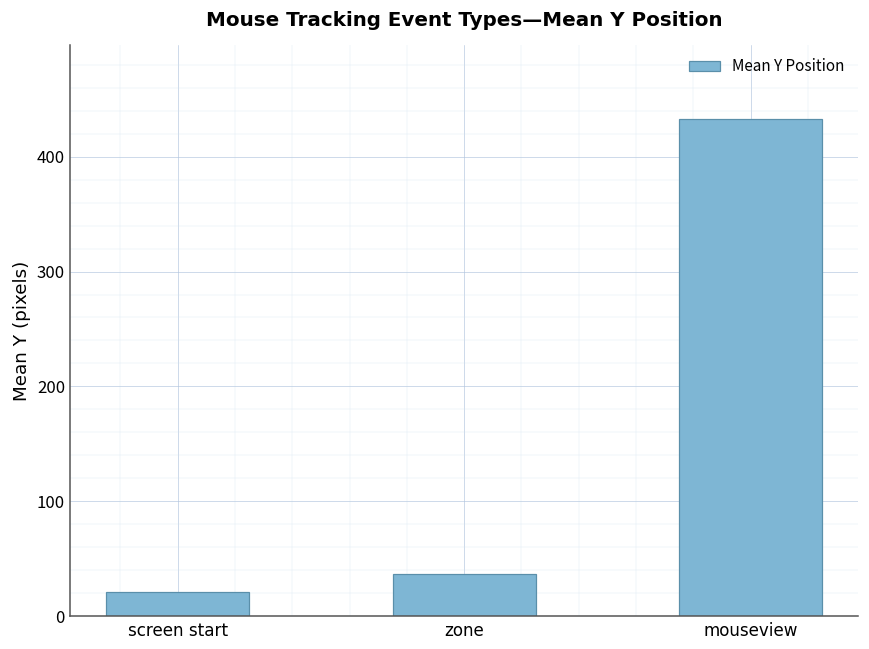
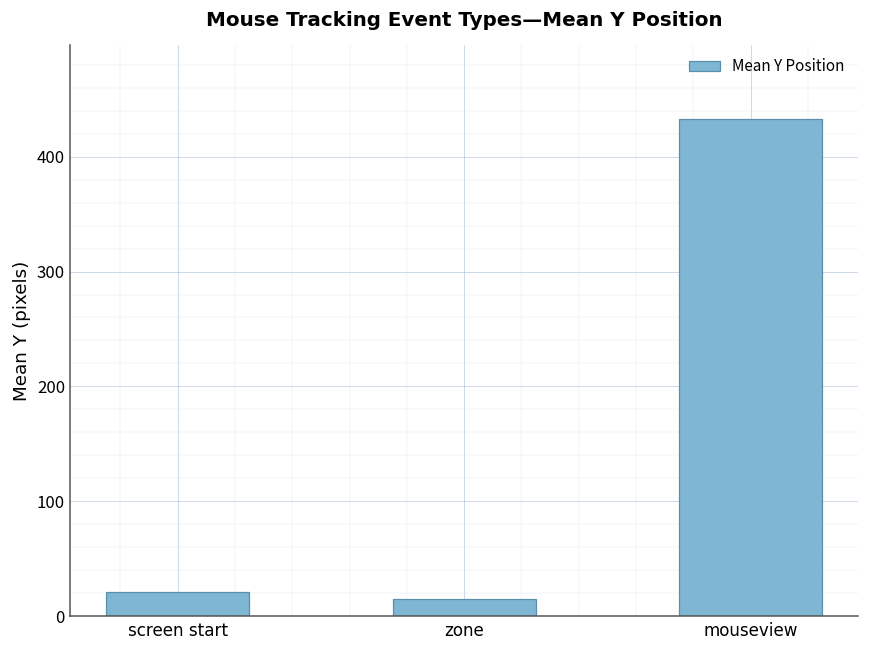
zone: 36 -> 15
